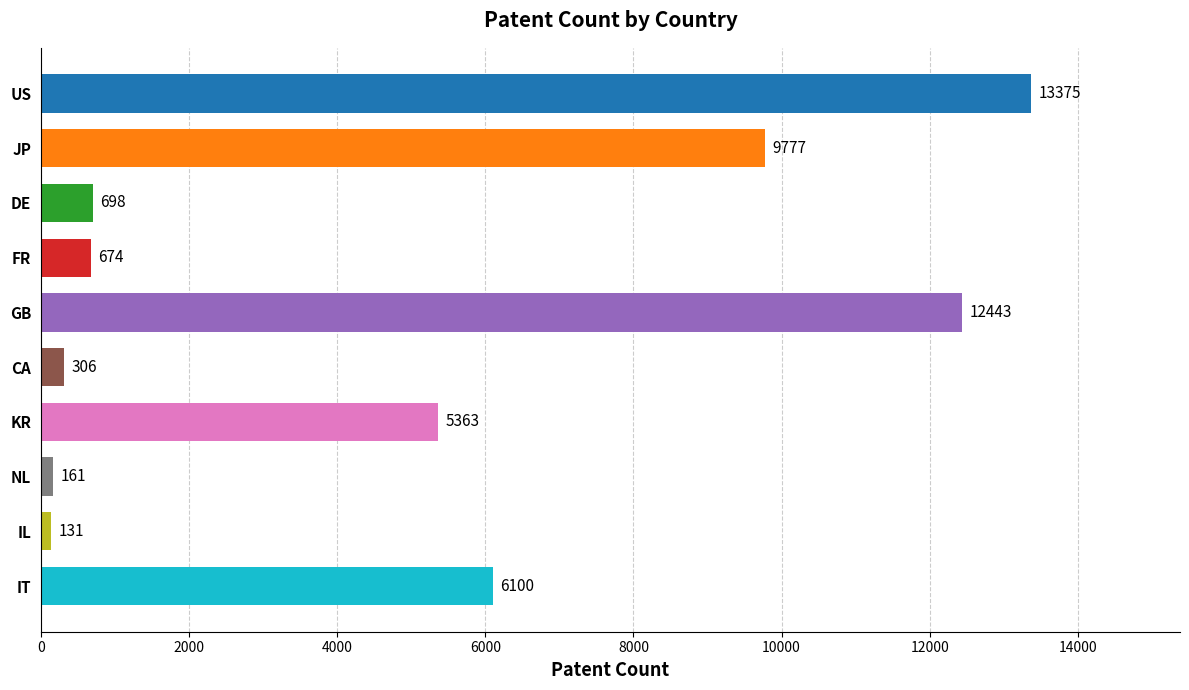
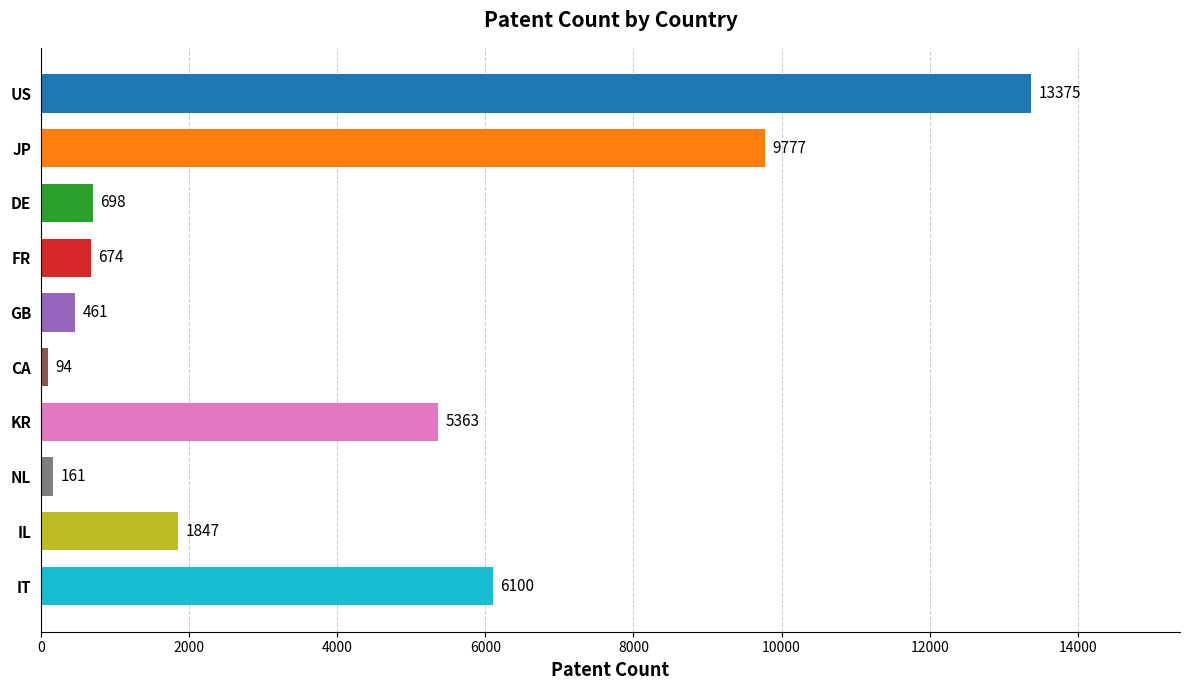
GB: 12443 -> 461
CA: 306 -> 94
IL: 131 -> 1847
